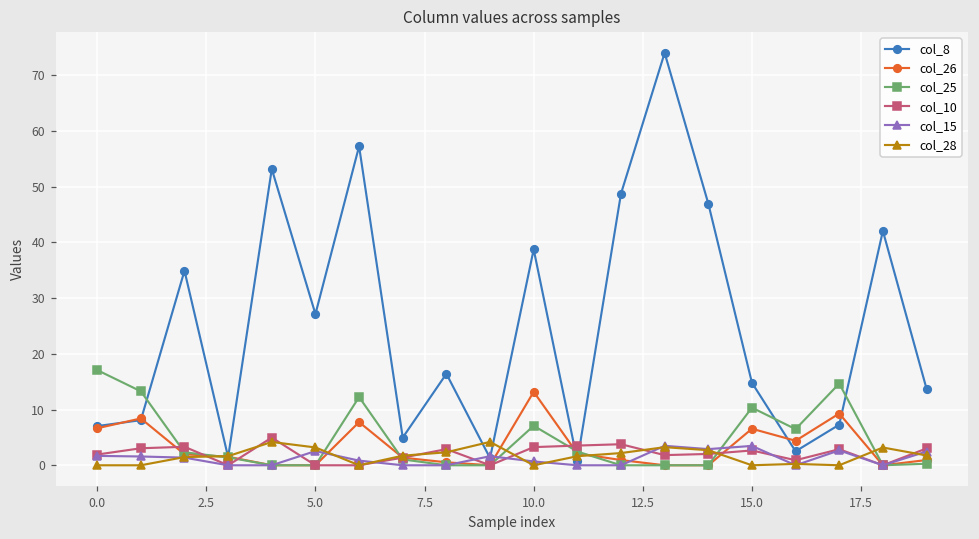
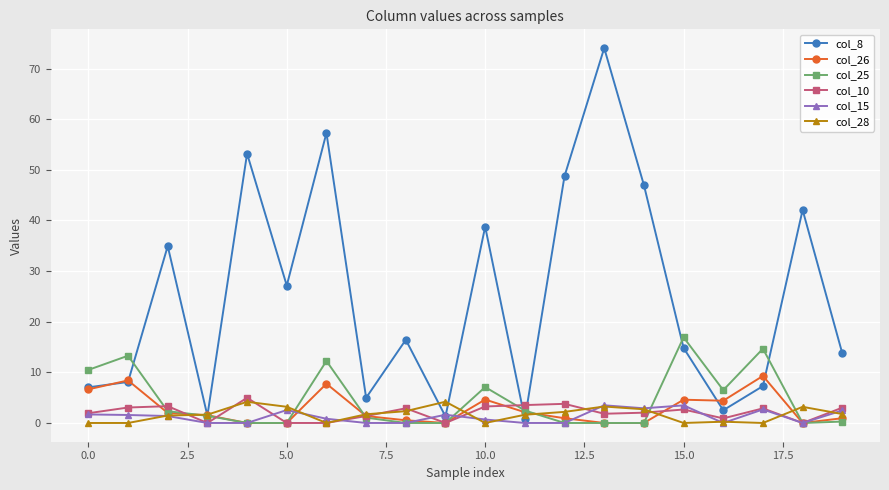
col_25, 0.0: 17 -> 10
col_26, 10.0: 13 -> 5
col_26, 15.0: 7 -> 5
col_25, 15.0: 10 -> 17
